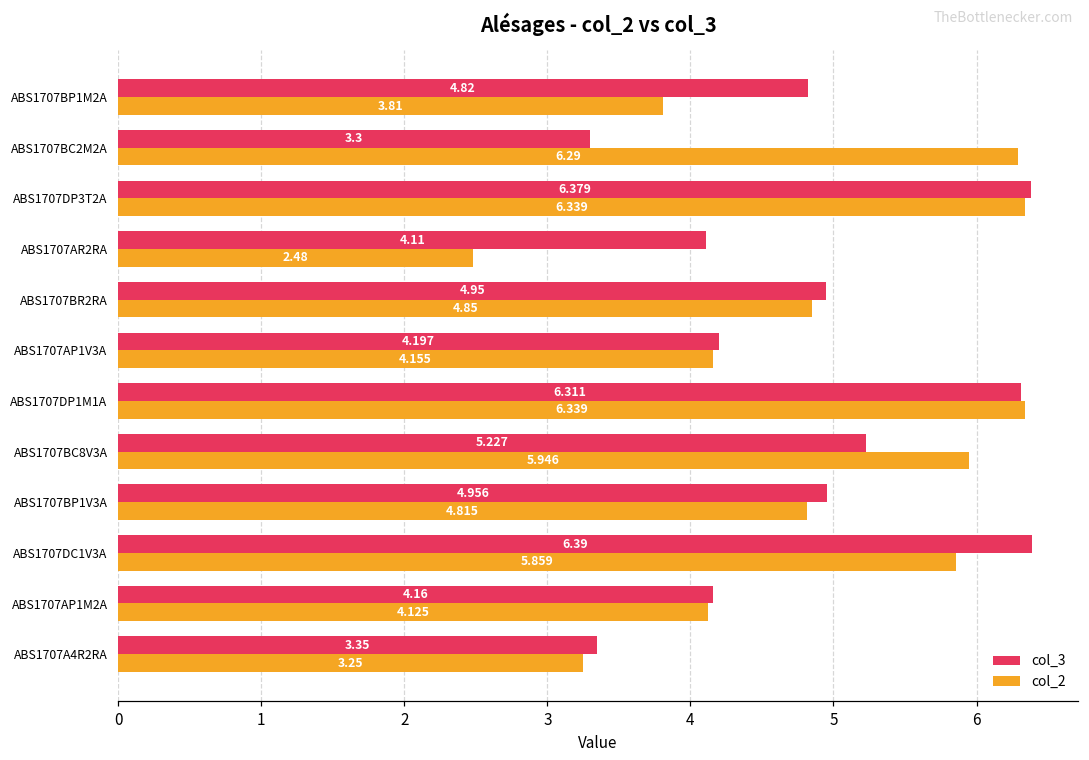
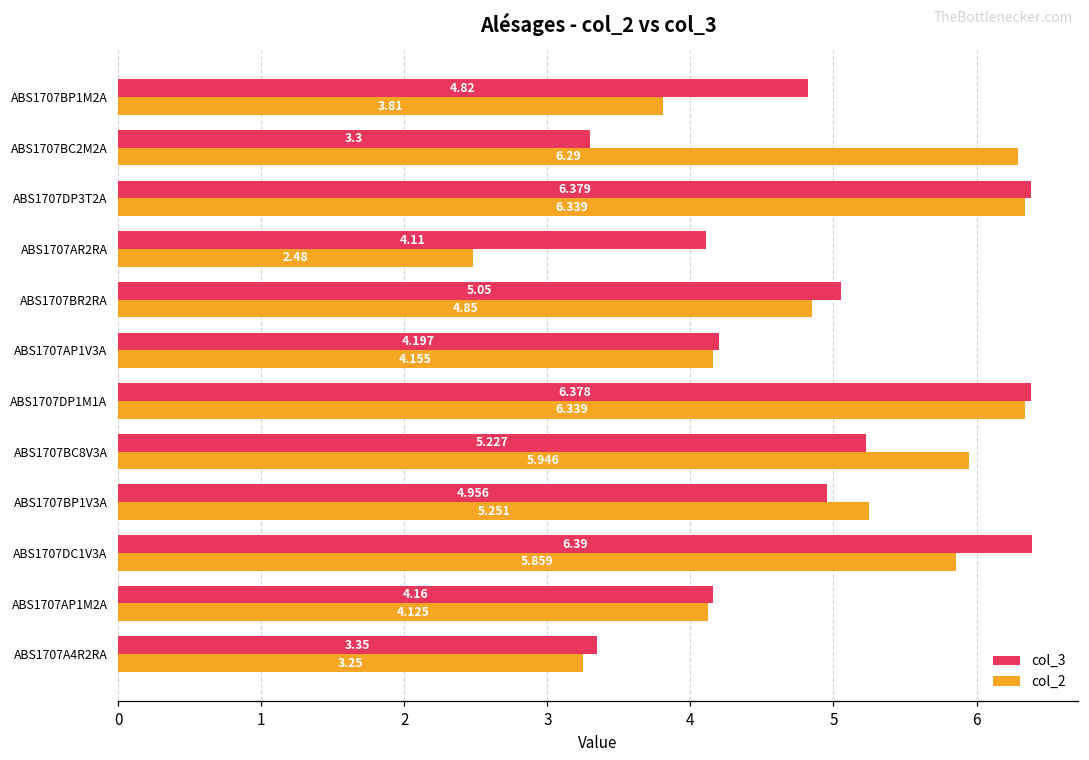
col_3, ABS1707BR2RA: 4.95 -> 5.05
col_3, ABS1707DP1M1A: 6.311 -> 6.378
col_2, ABS1707BP1V3A: 4.815 -> 5.251
